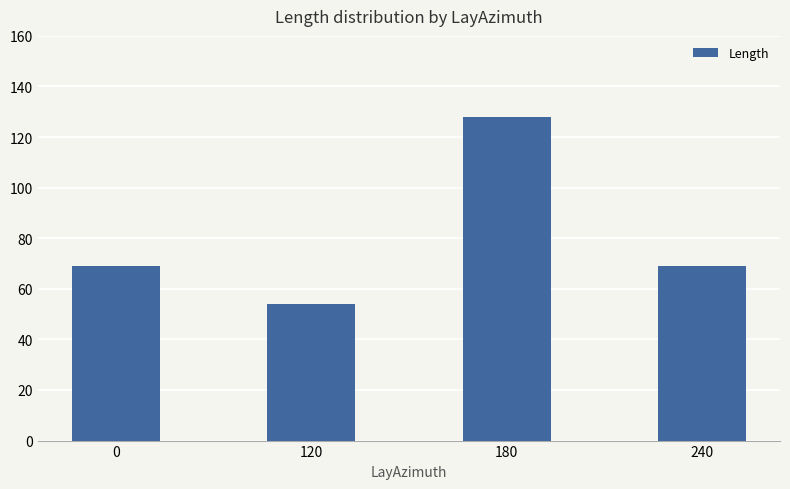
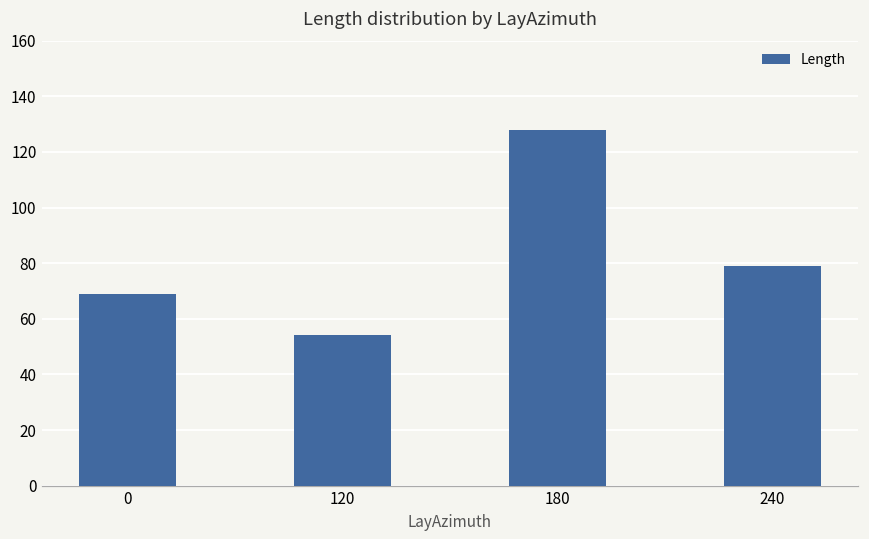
240: 69 -> 79
